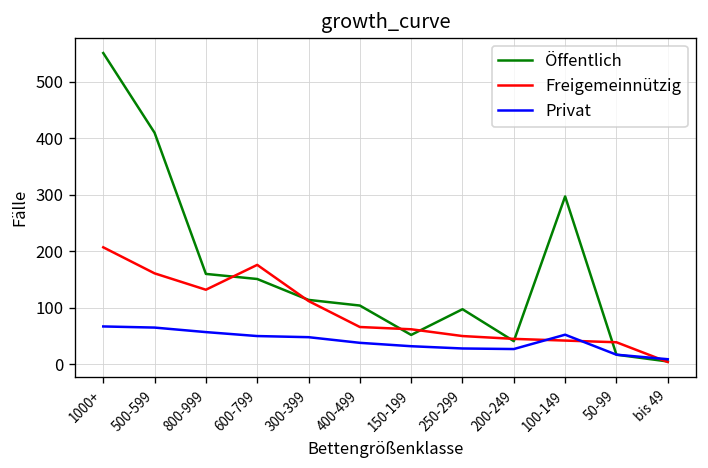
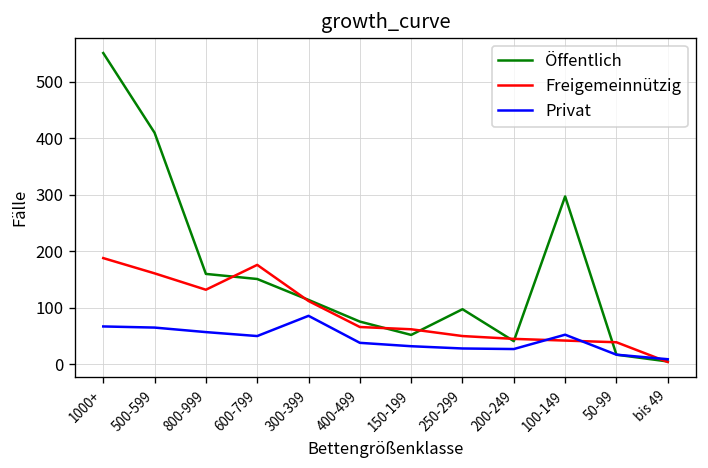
Freigemeinnützig, 1000+: 210 -> 190
Privat, 300-399: 50 -> 90
Öffentlich, 400-499: 100 -> 80
